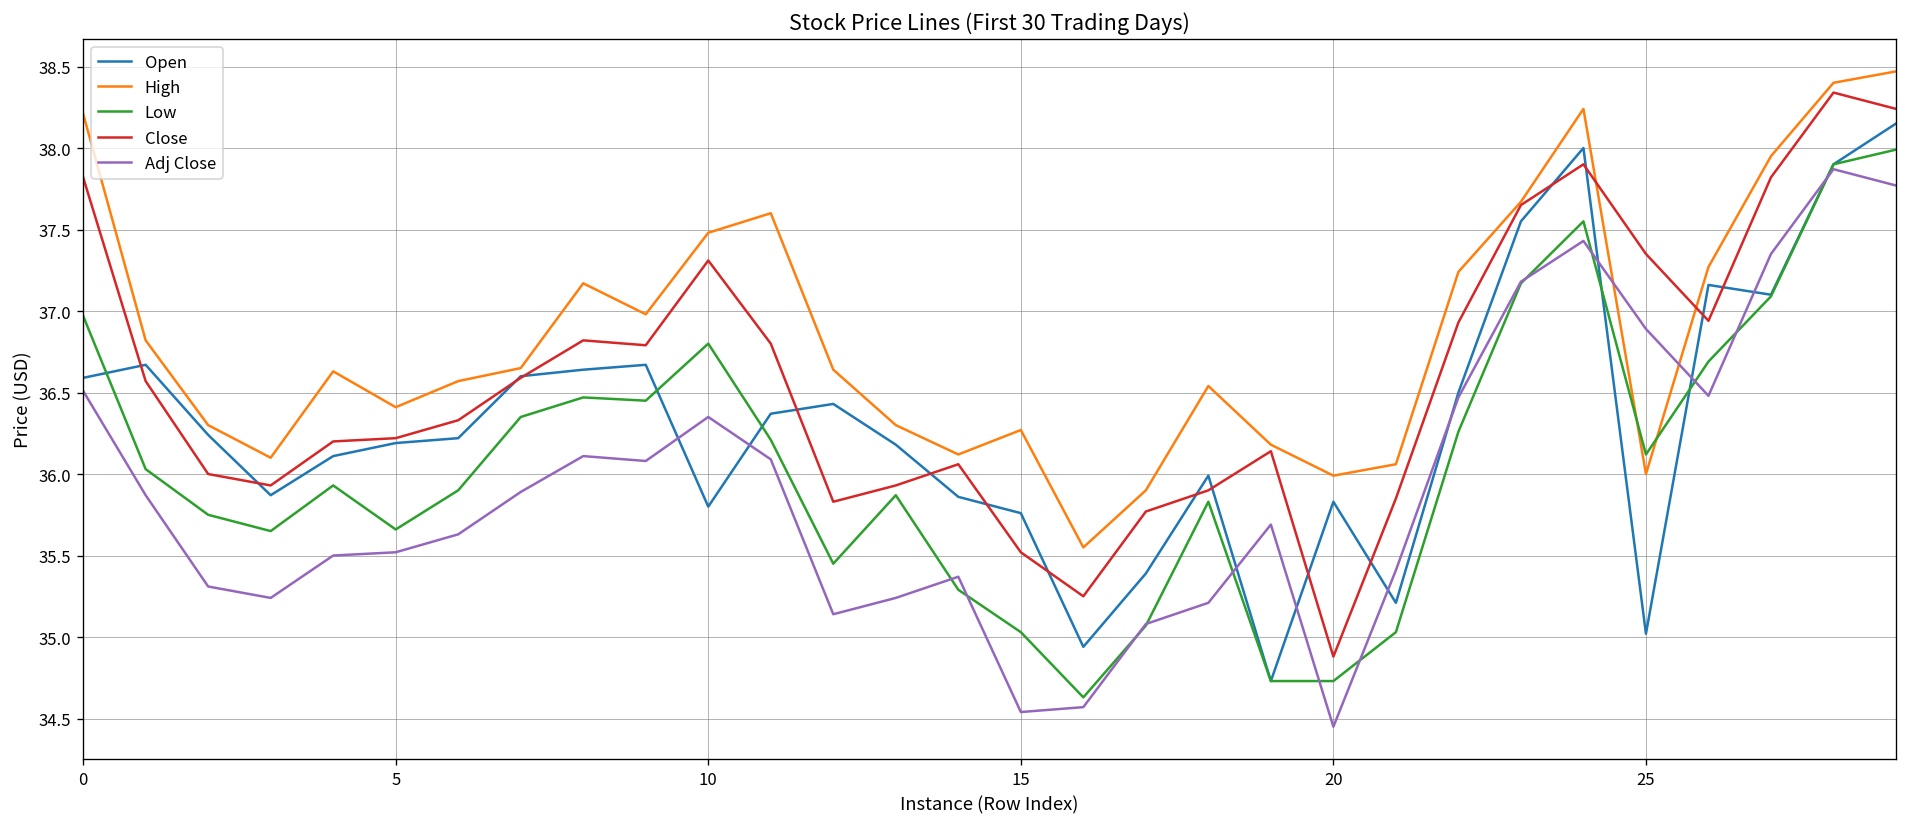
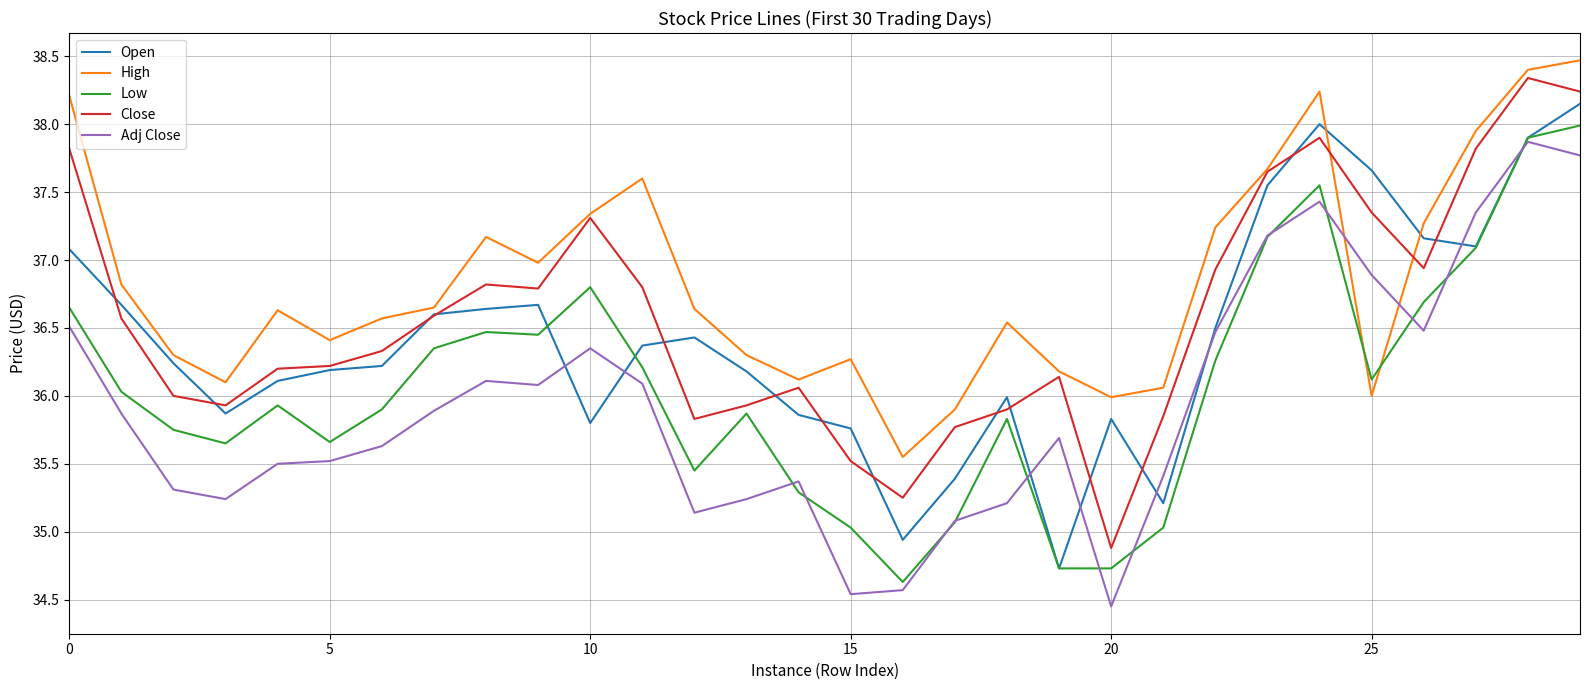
Open, 0: 36.59 -> 37.08
Low, 0: 36.97 -> 36.65
High, 10: 37.48 -> 37.34
Open, 25: 35.02 -> 37.66
